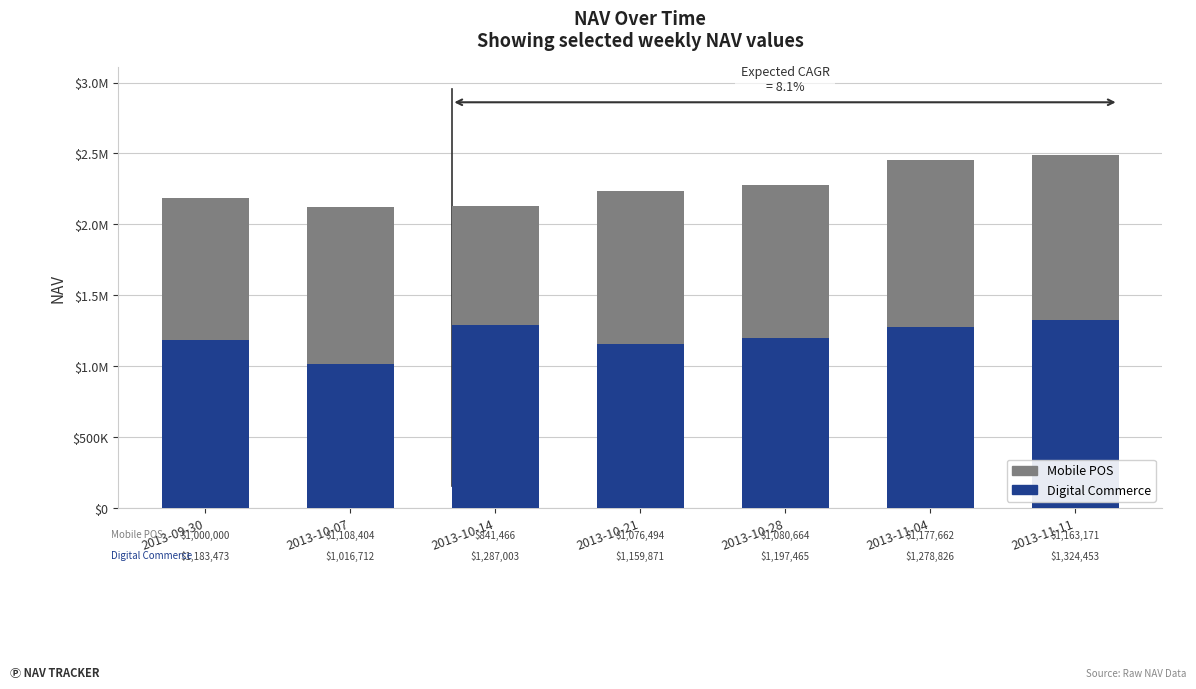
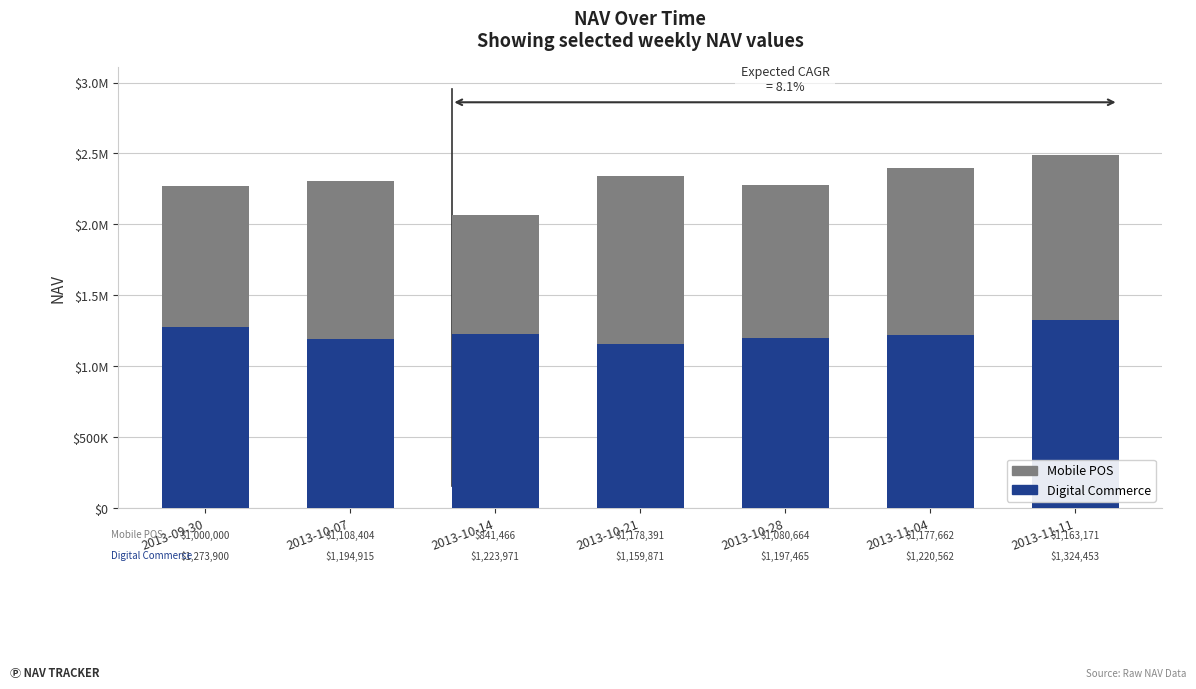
Digital Commerce, 2013-09-30: $1,183,473 -> $1,273,900
Digital Commerce, 2013-10-07: $1,016,712 -> $1,194,915
Digital Commerce, 2013-10-14: $1,287,003 -> $1,223,971
Mobile POS, 2013-10-21: $1,076,494 -> $1,178,391
Digital Commerce, 2013-11-04: $1,278,826 -> $1,220,562
